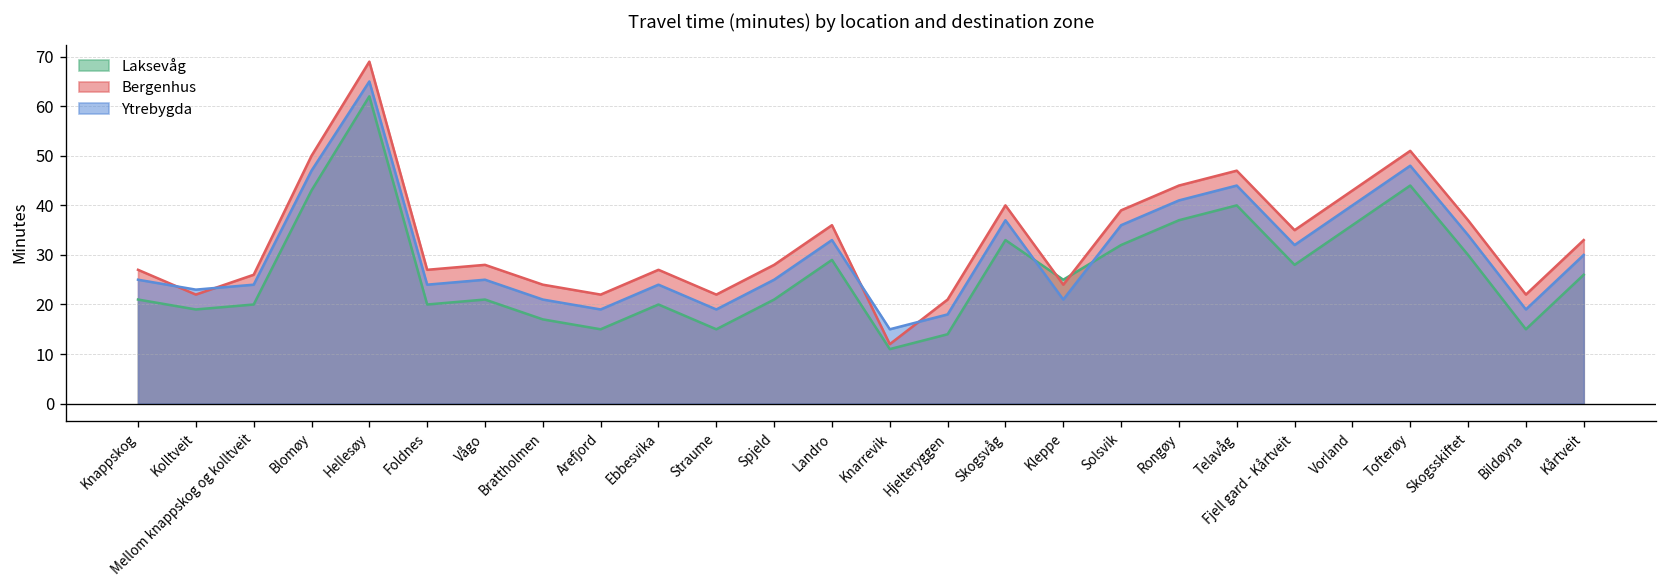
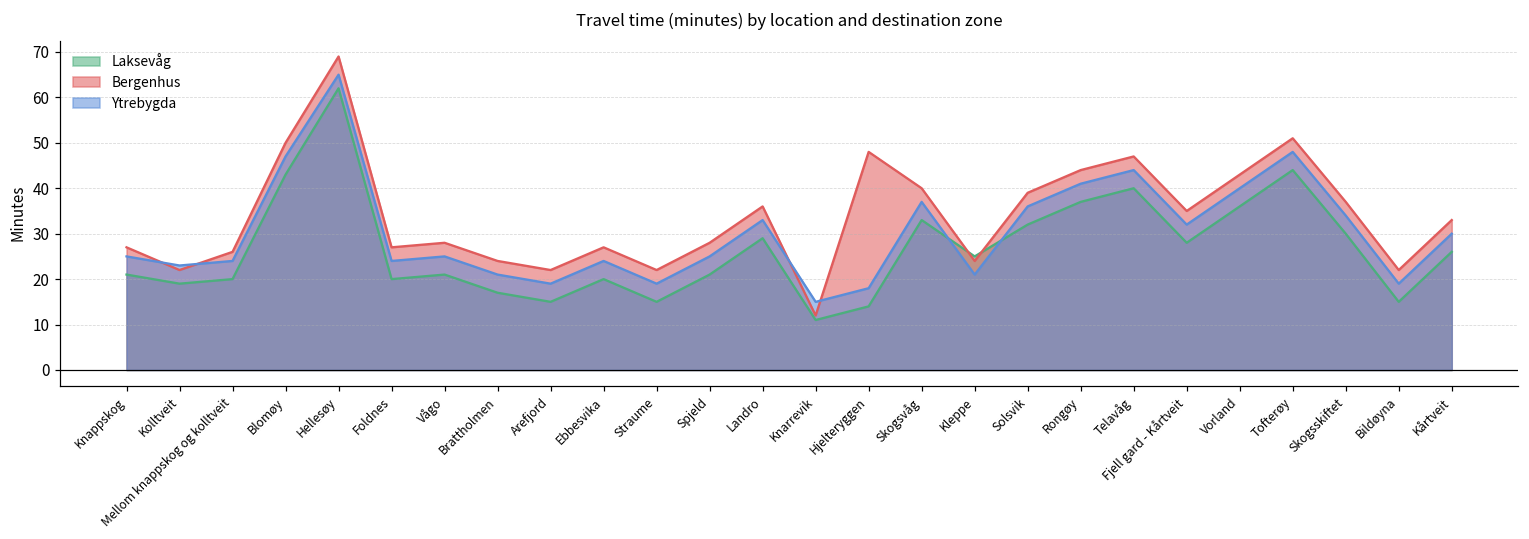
Bergenhus, Hjelteryggen: 21 -> 48
